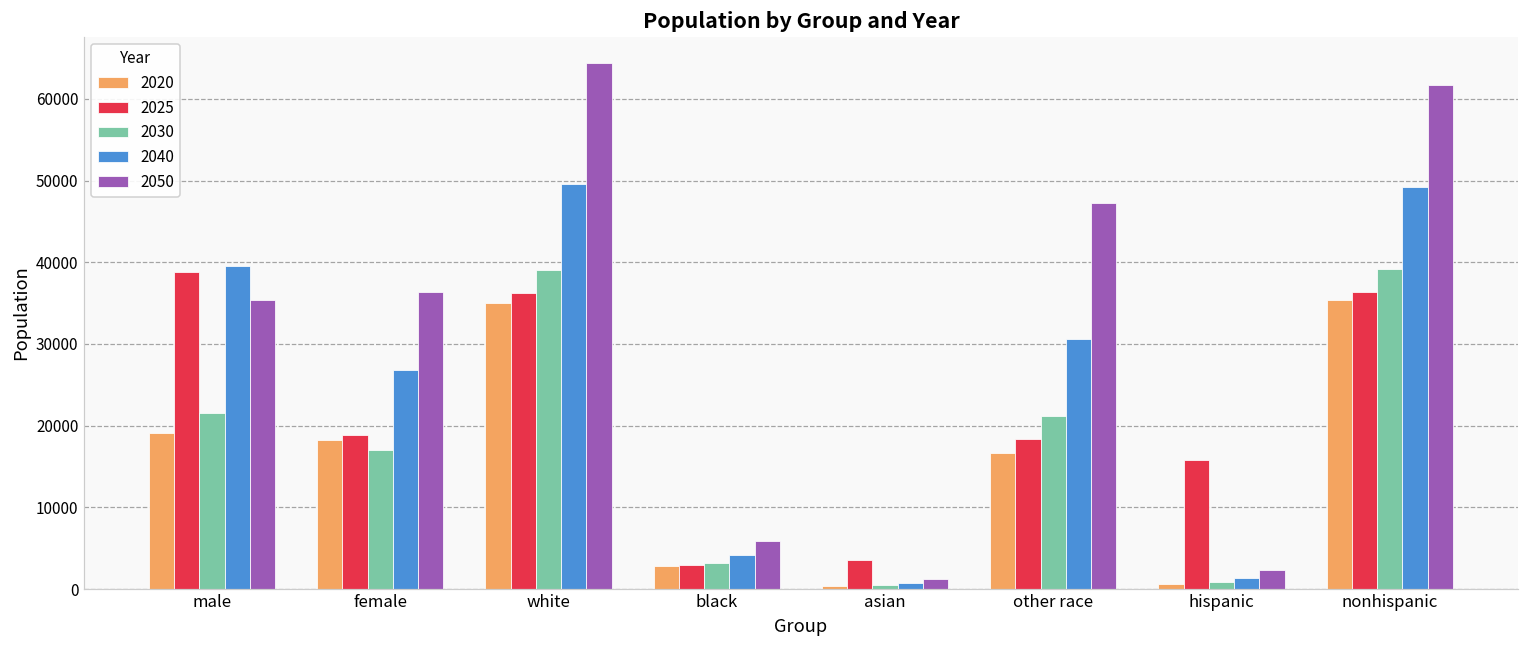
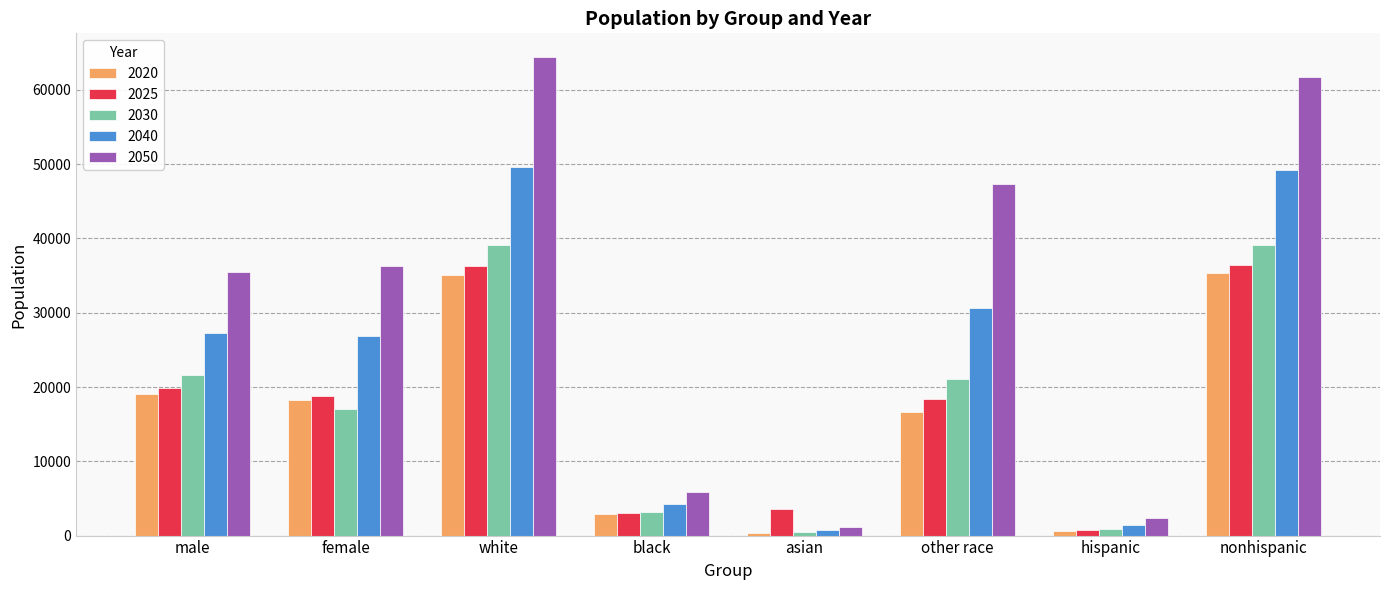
2025, male: 39000 -> 20000
2040, male: 39000 -> 27000
2025, hispanic: 16000 -> 1000
